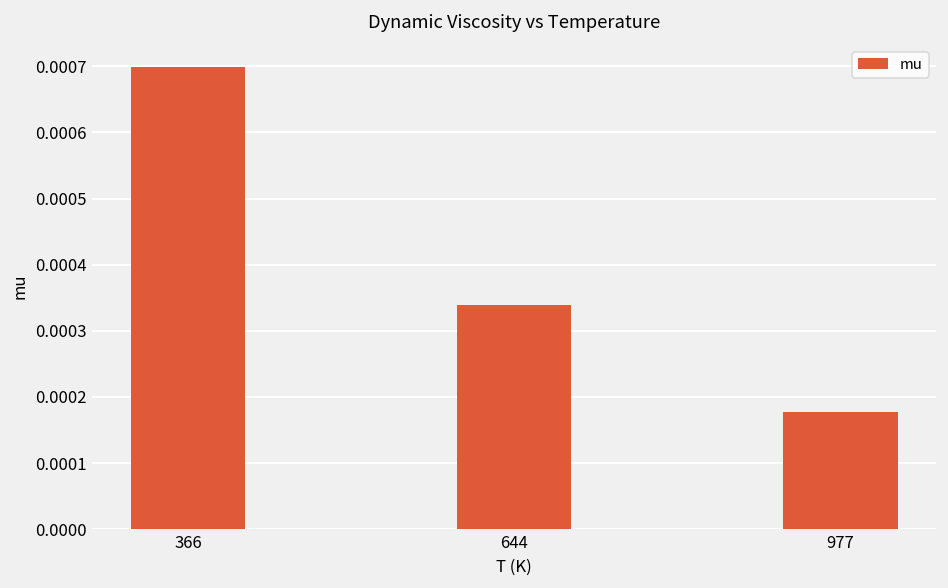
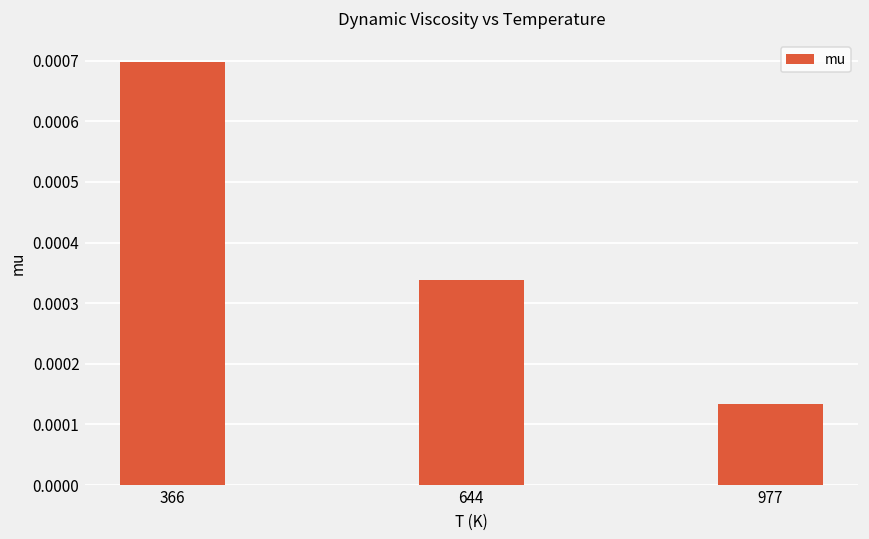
977: 0.00018 -> 0.00013
